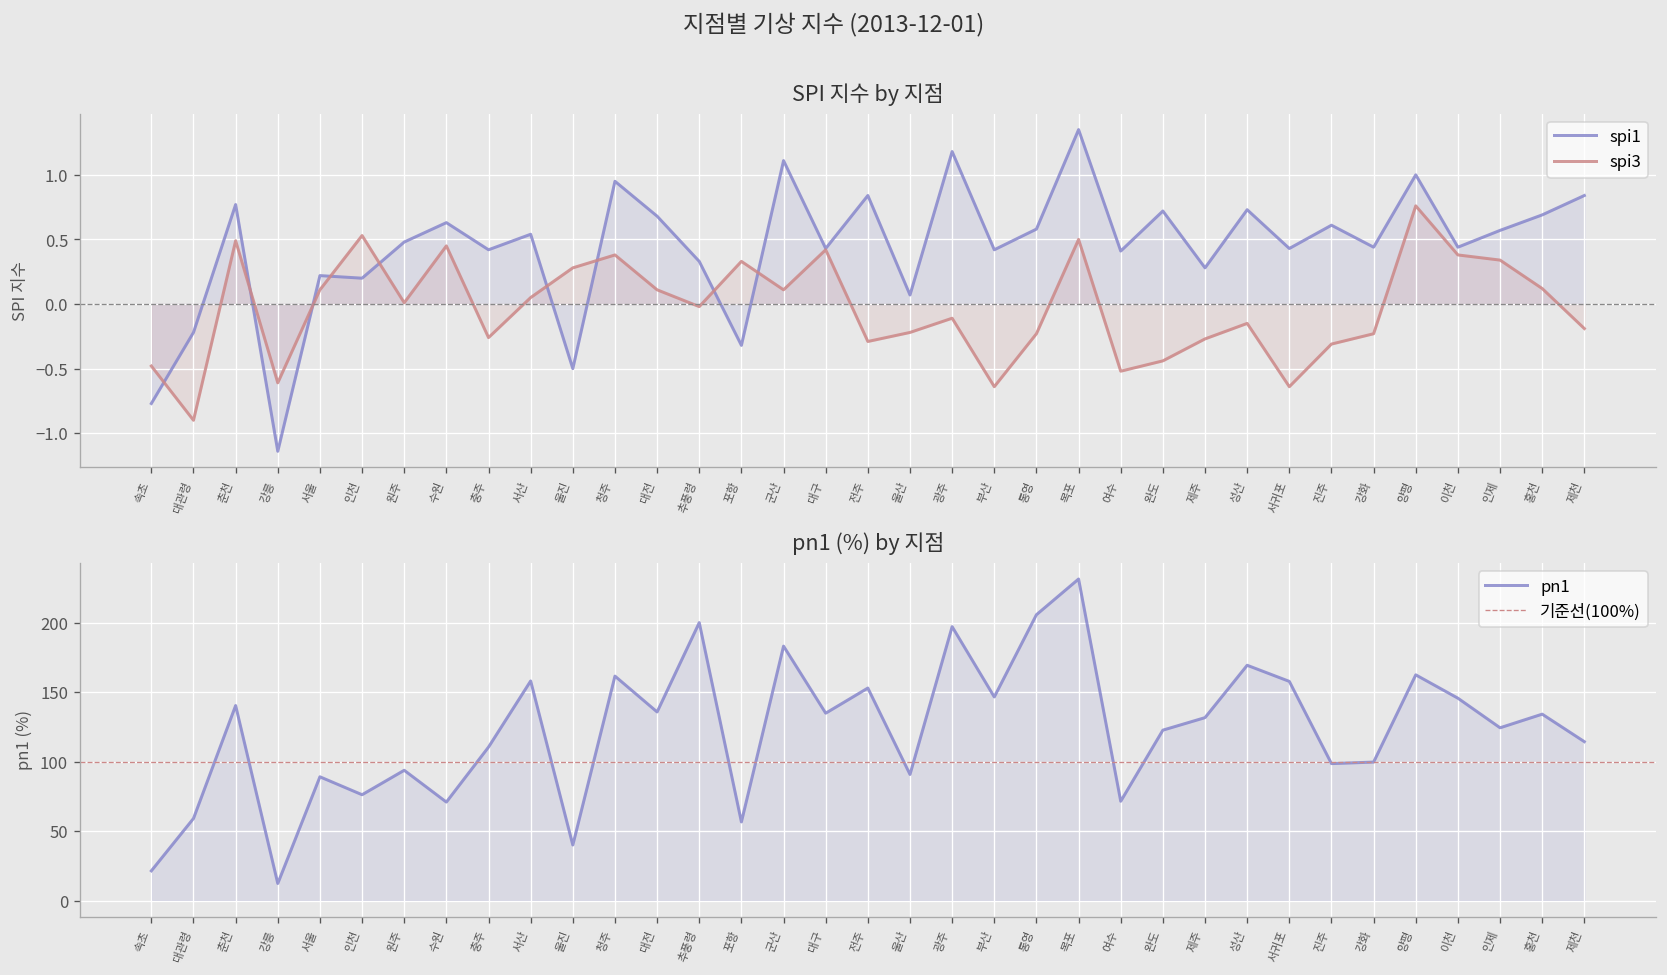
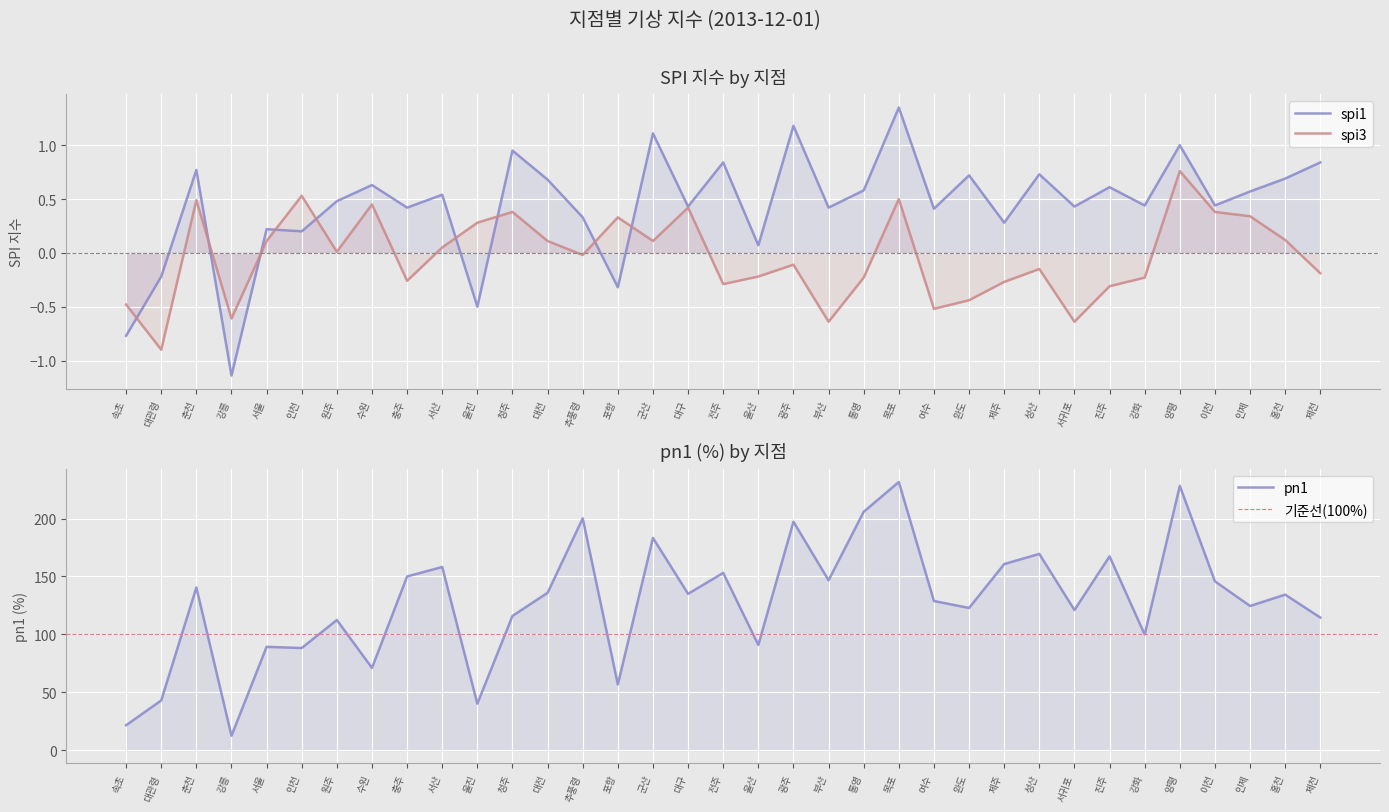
pn1 (%) by 지점, 대관령: 59 -> 43
pn1 (%) by 지점, 인천: 76 -> 88
pn1 (%) by 지점, 원주: 94 -> 112
pn1 (%) by 지점, 충주: 111 -> 150
pn1 (%) by 지점, 청주: 162 -> 116
pn1 (%) by 지점, 여수: 72 -> 129
pn1 (%) by 지점, 제주: 132 -> 161
pn1 (%) by 지점, 서귀포: 158 -> 121
pn1 (%) by 지점, 진주: 99 -> 167
pn1 (%) by 지점, 양평: 163 -> 228
